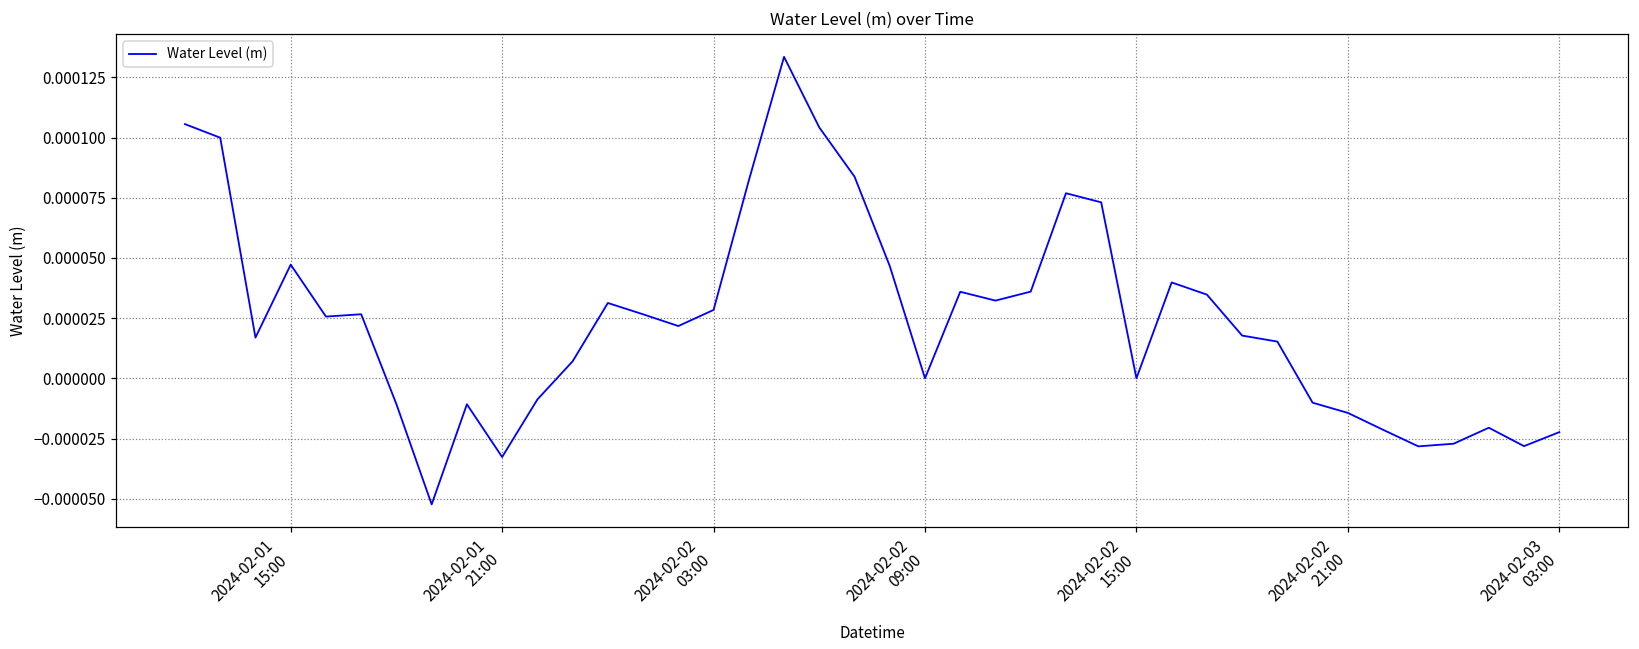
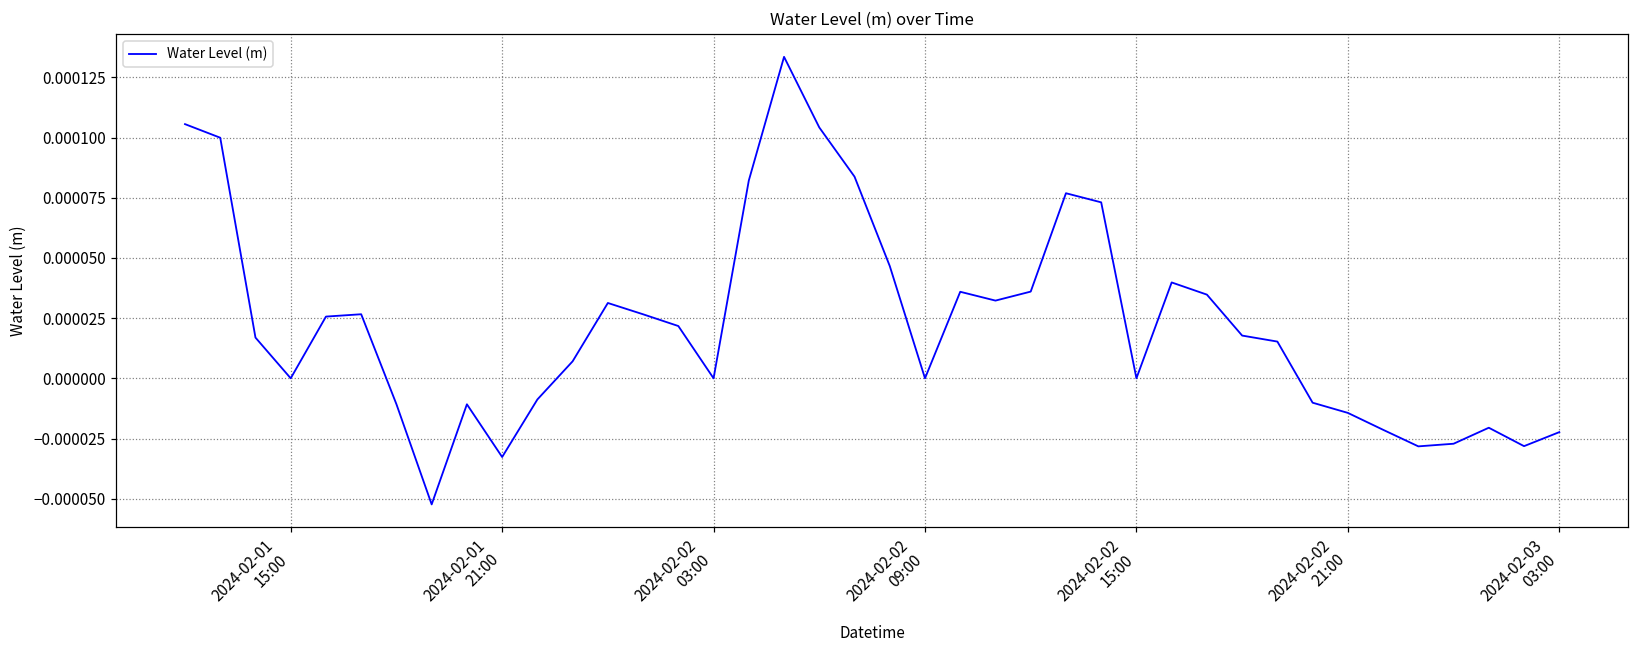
2024-02-01 15:00: 0.00005 -> 0.00000
2024-02-02 03:00: 0.00003 -> 0.00000
